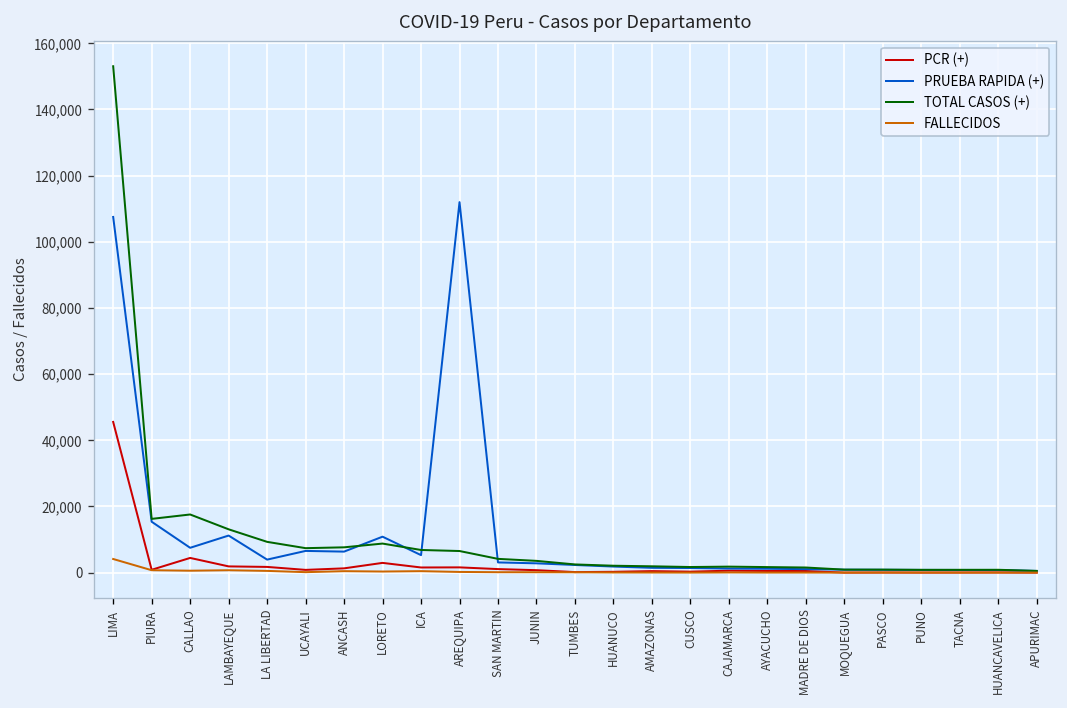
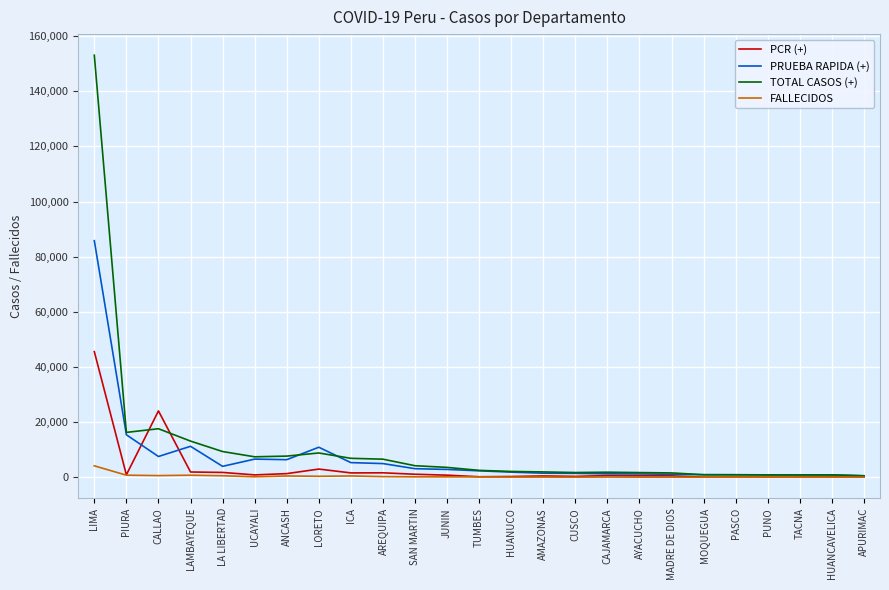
PRUEBA RAPIDA (+), LIMA: 108,000 -> 86,000
PCR (+), CALLAO: 4,000 -> 24,000
PRUEBA RAPIDA (+), AREQUIPA: 112,000 -> 5,000
